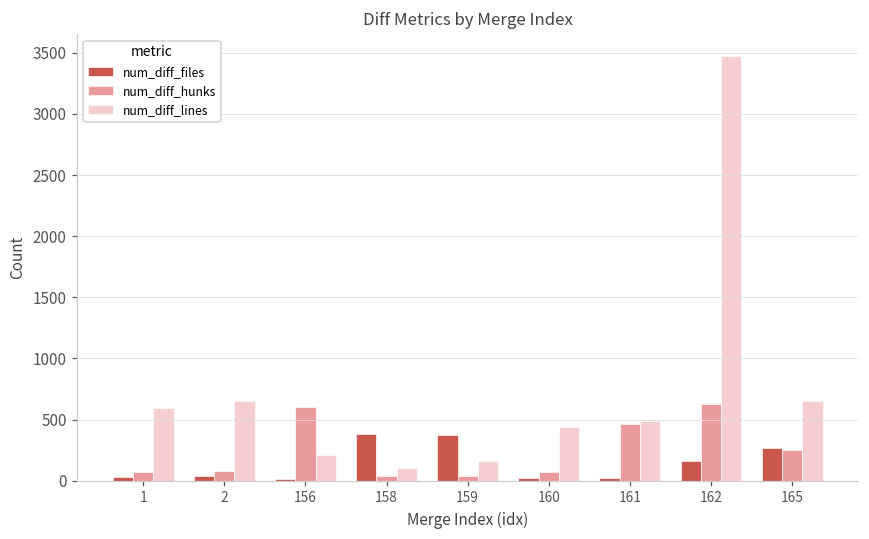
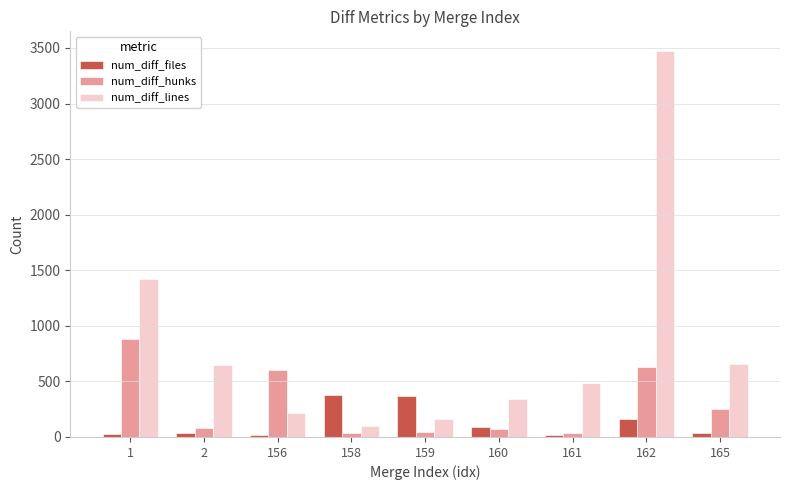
num_diff_hunks, 1: 70 -> 880
num_diff_lines, 1: 590 -> 1420
num_diff_files, 160: 20 -> 90
num_diff_lines, 160: 440 -> 340
num_diff_hunks, 161: 460 -> 40
num_diff_files, 165: 270 -> 30
